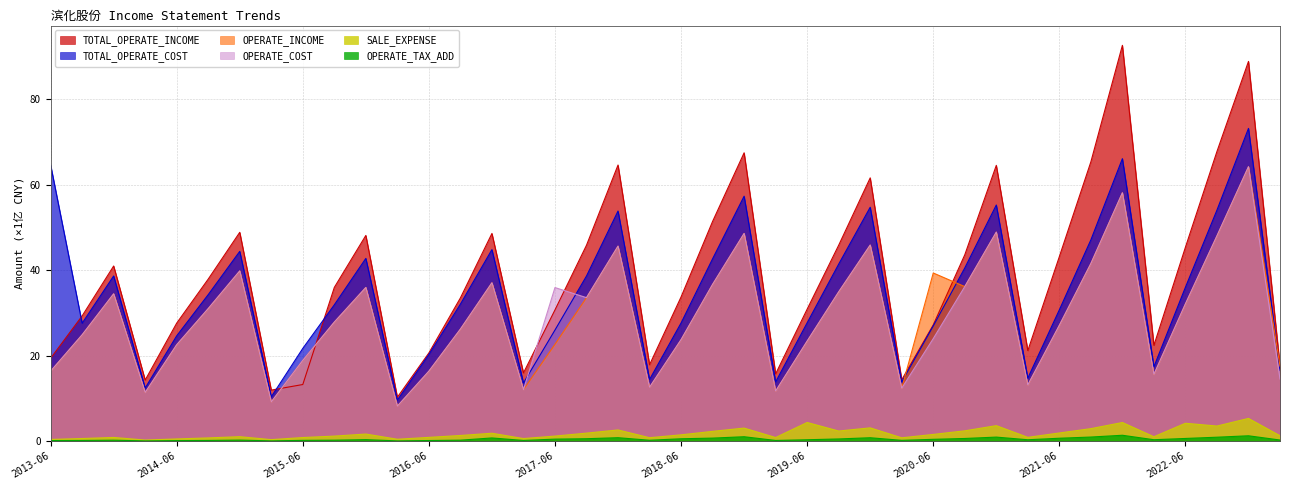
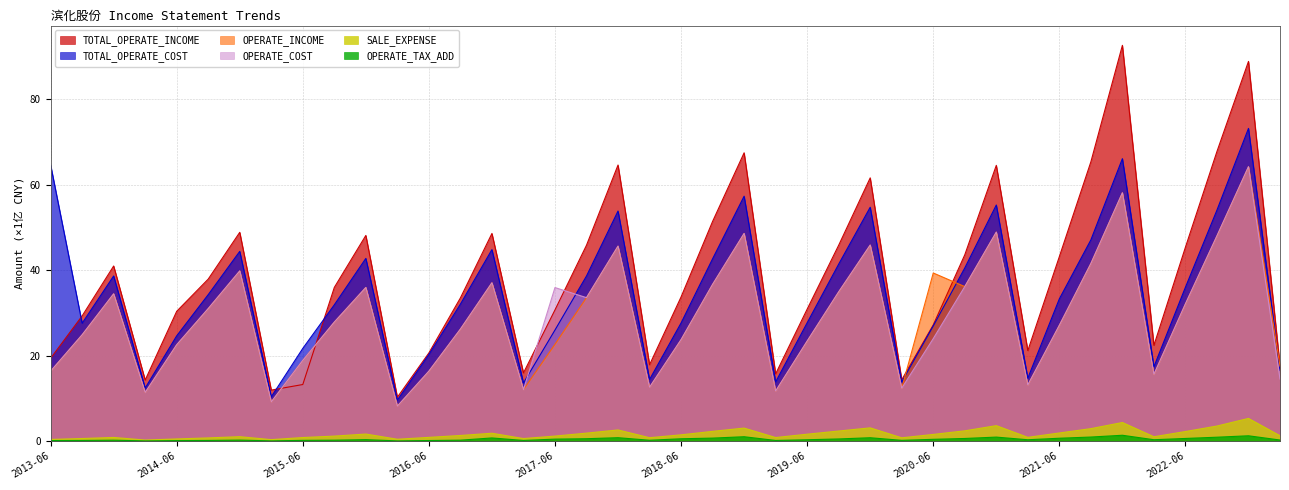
TOTAL_OPERATE_INCOME, 2014-06: 28 -> 30
SALE_EXPENSE, 2019-06: 4 -> 2
TOTAL_OPERATE_COST, 2021-06: 31 -> 33
SALE_EXPENSE, 2022-06: 4 -> 2
